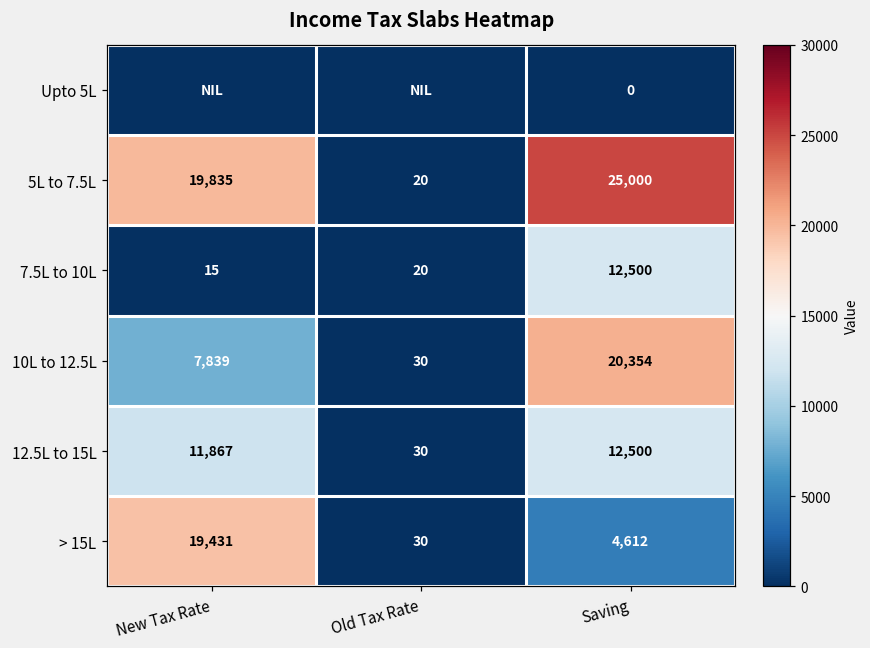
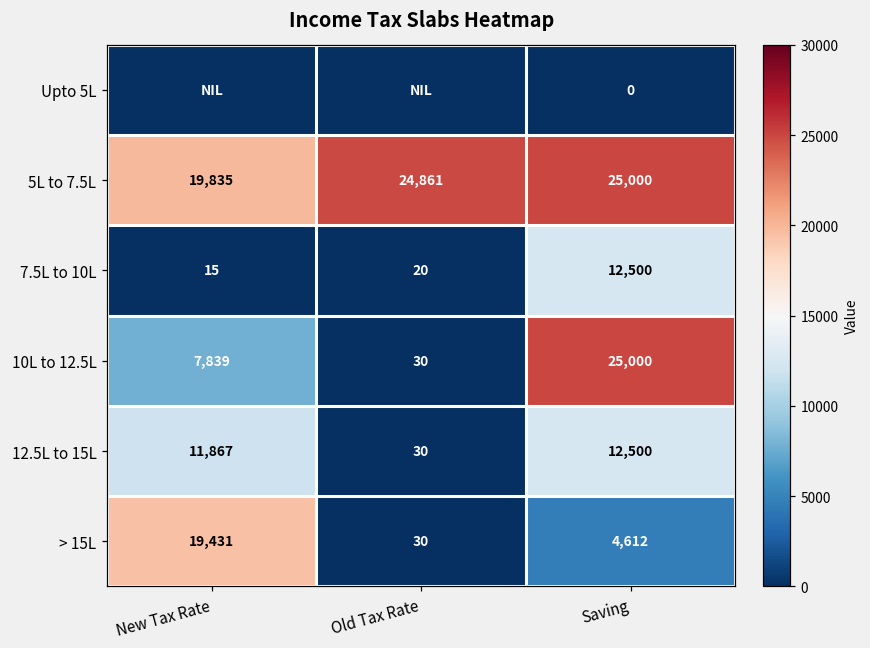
5L to 7.5L, Old Tax Rate: 20 -> 24,861
10L to 12.5L, Saving: 20,354 -> 25,000
